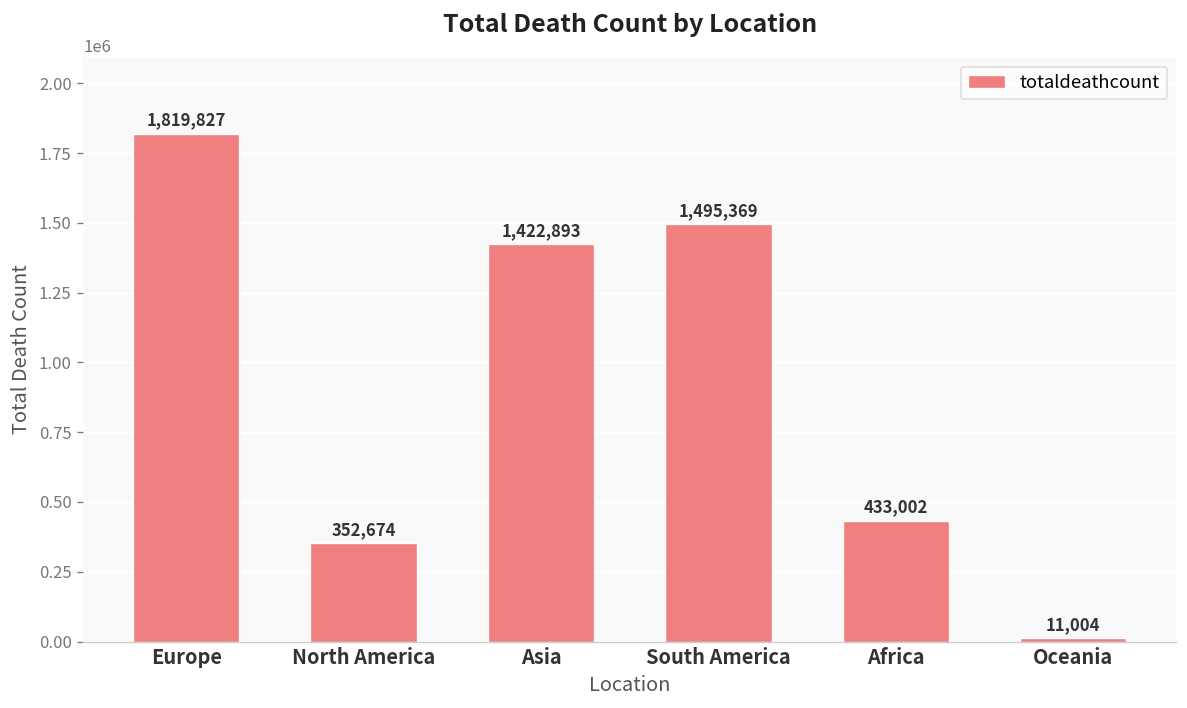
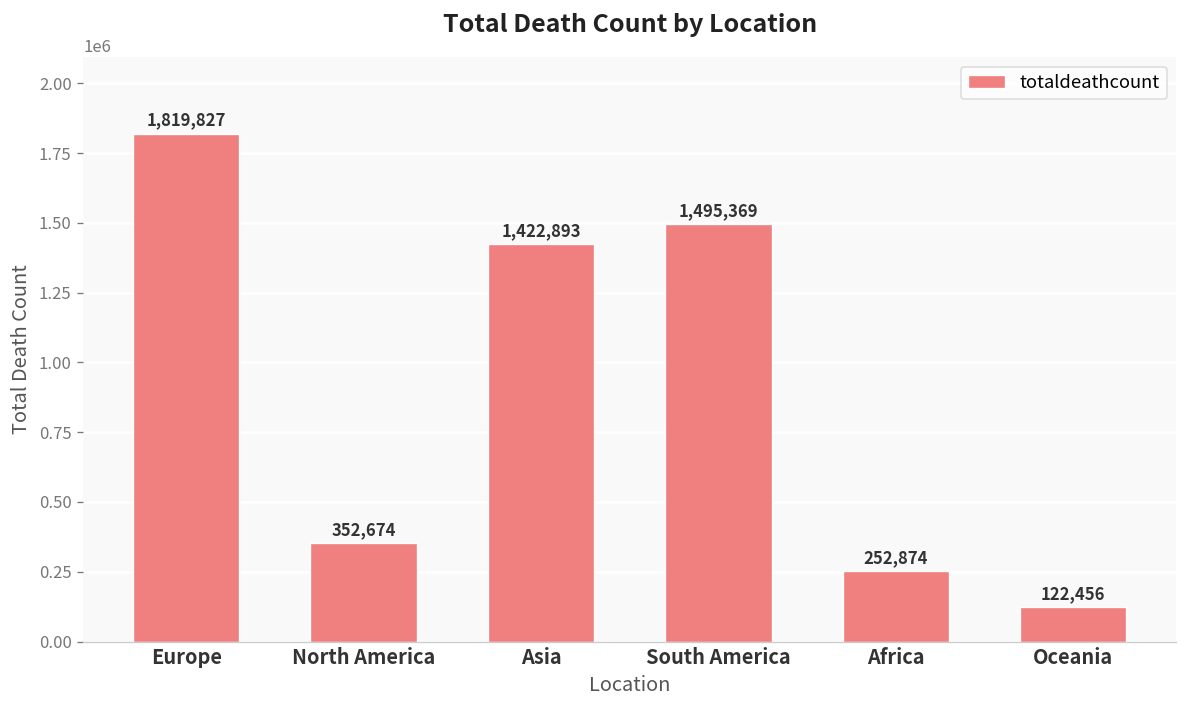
Africa: 433,002 -> 252,874
Oceania: 11,004 -> 122,456
